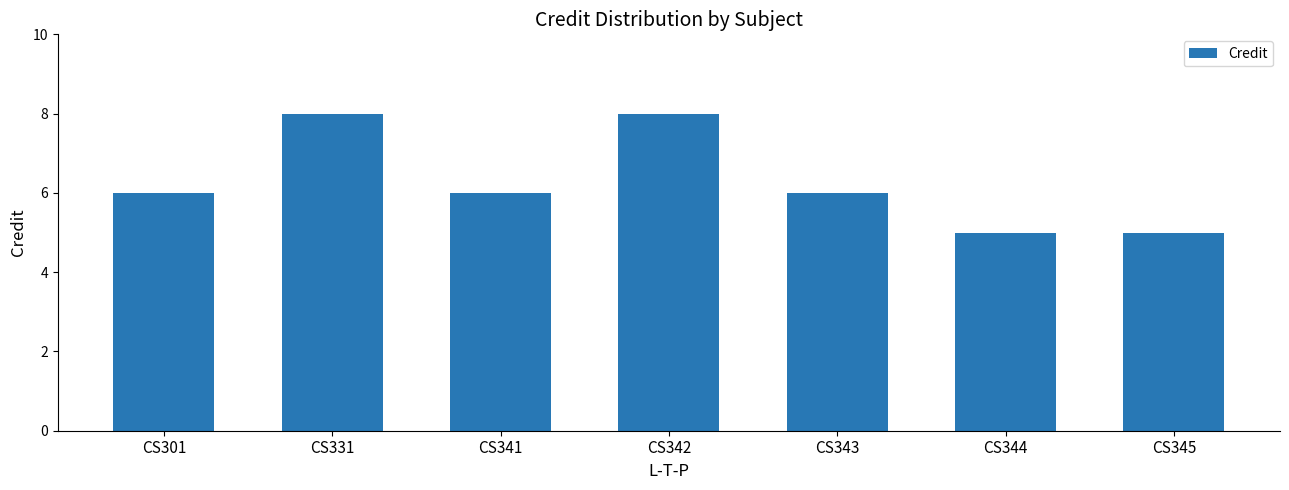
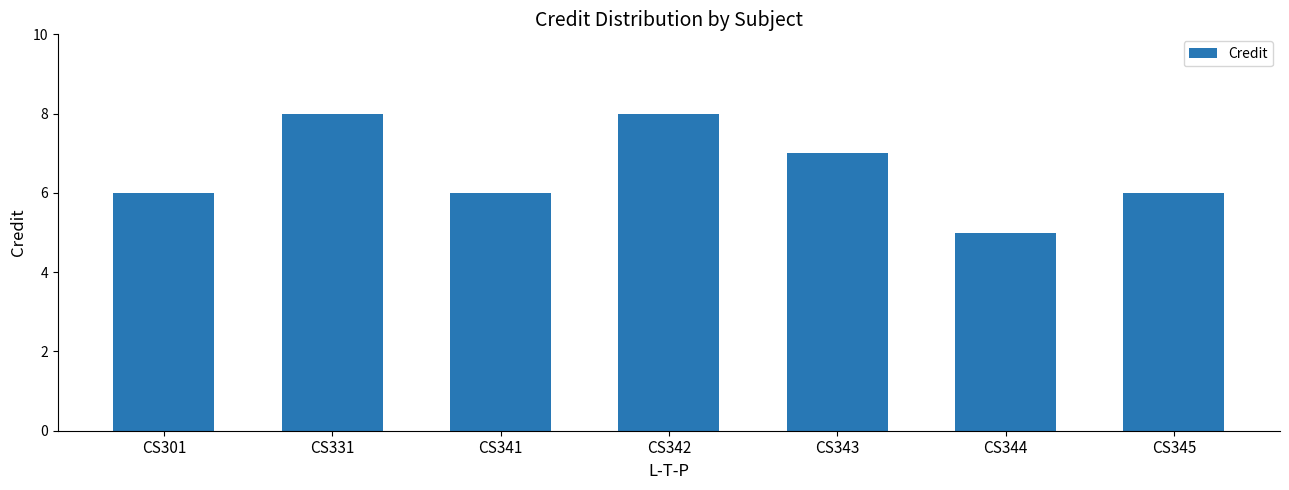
CS343: 6 -> 7
CS345: 5 -> 6
